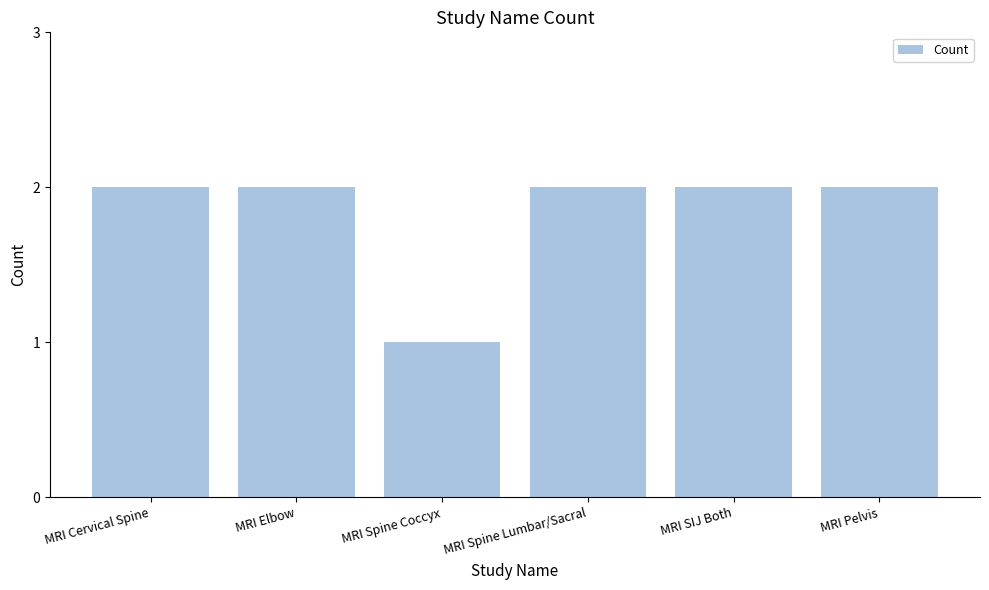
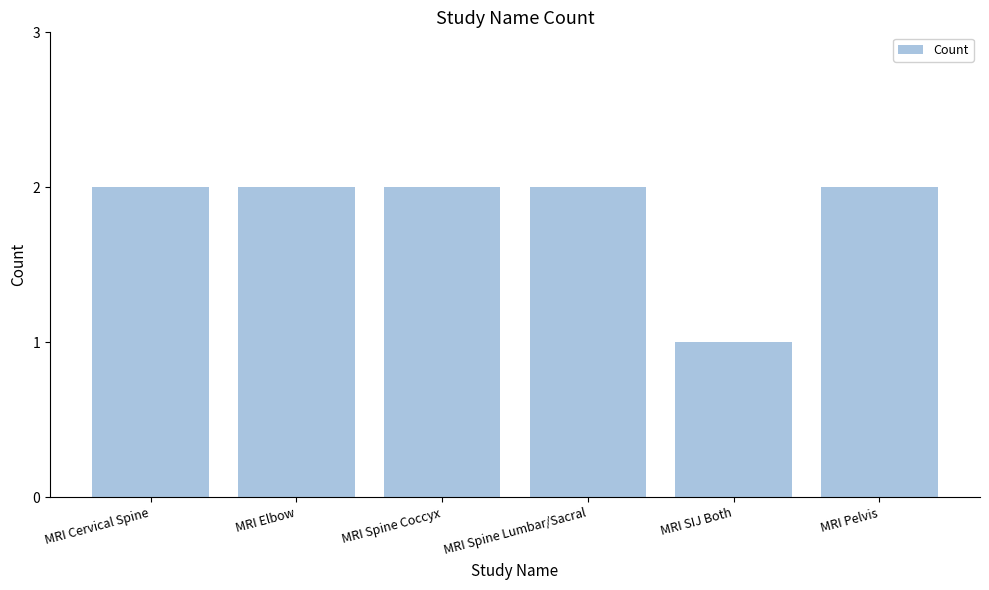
MRI Spine Coccyx: 1 -> 2
MRI SIJ Both: 2 -> 1
